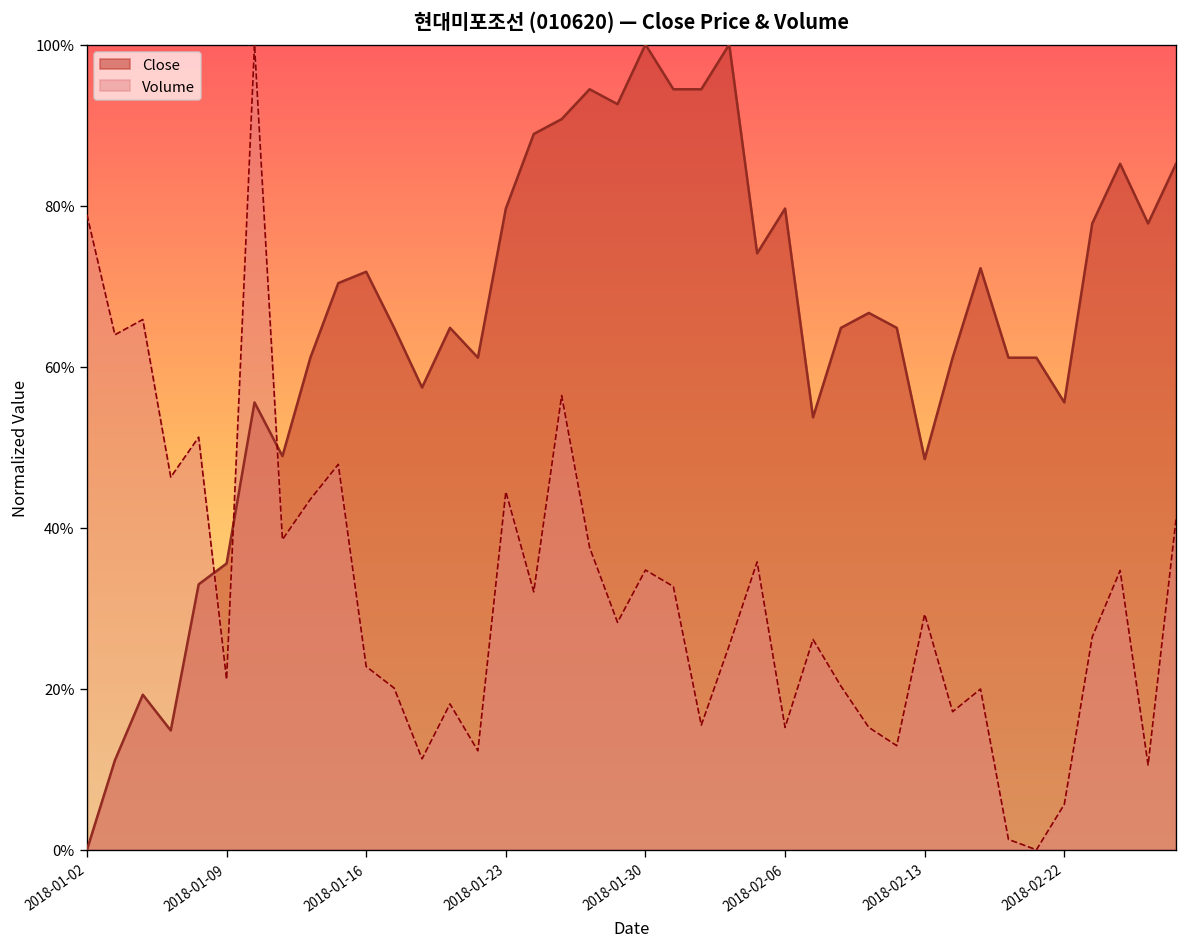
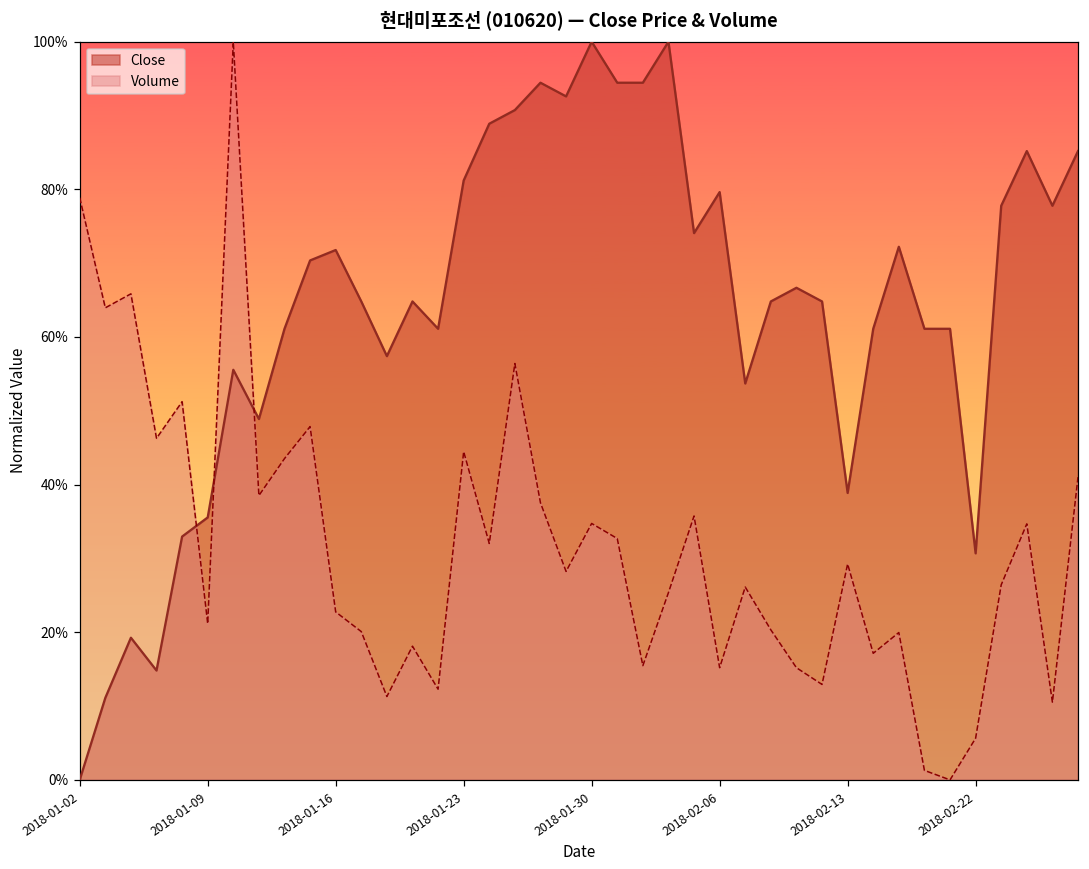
Close, 2018-01-23: 80% -> 81%
Close, 2018-02-13: 49% -> 39%
Close, 2018-02-22: 56% -> 31%
